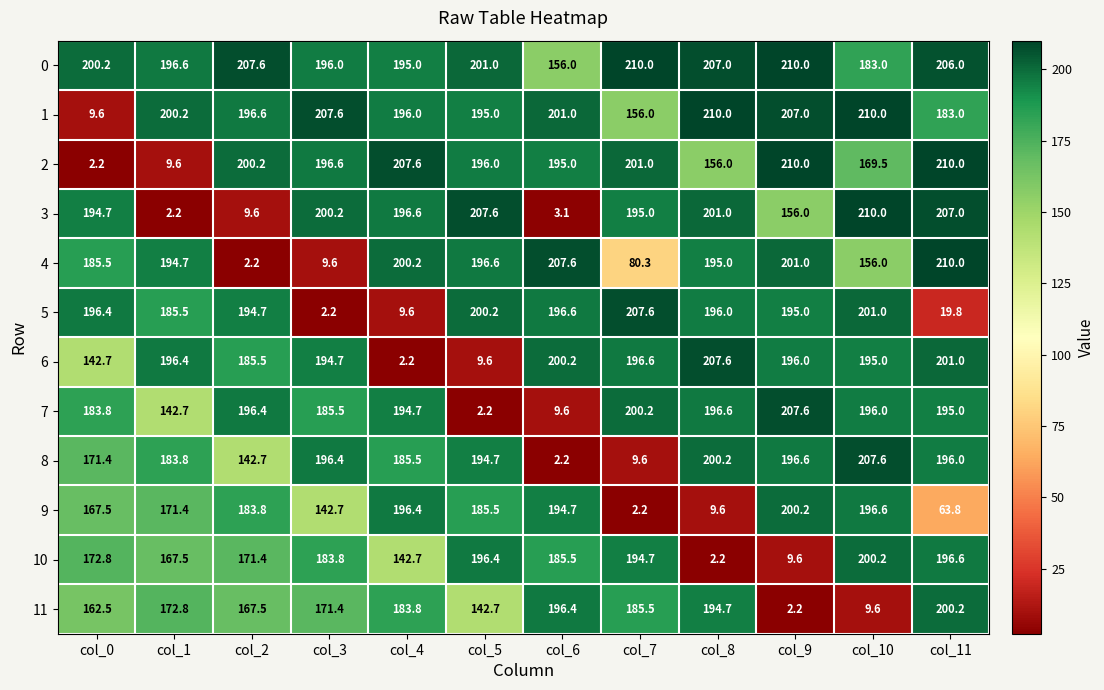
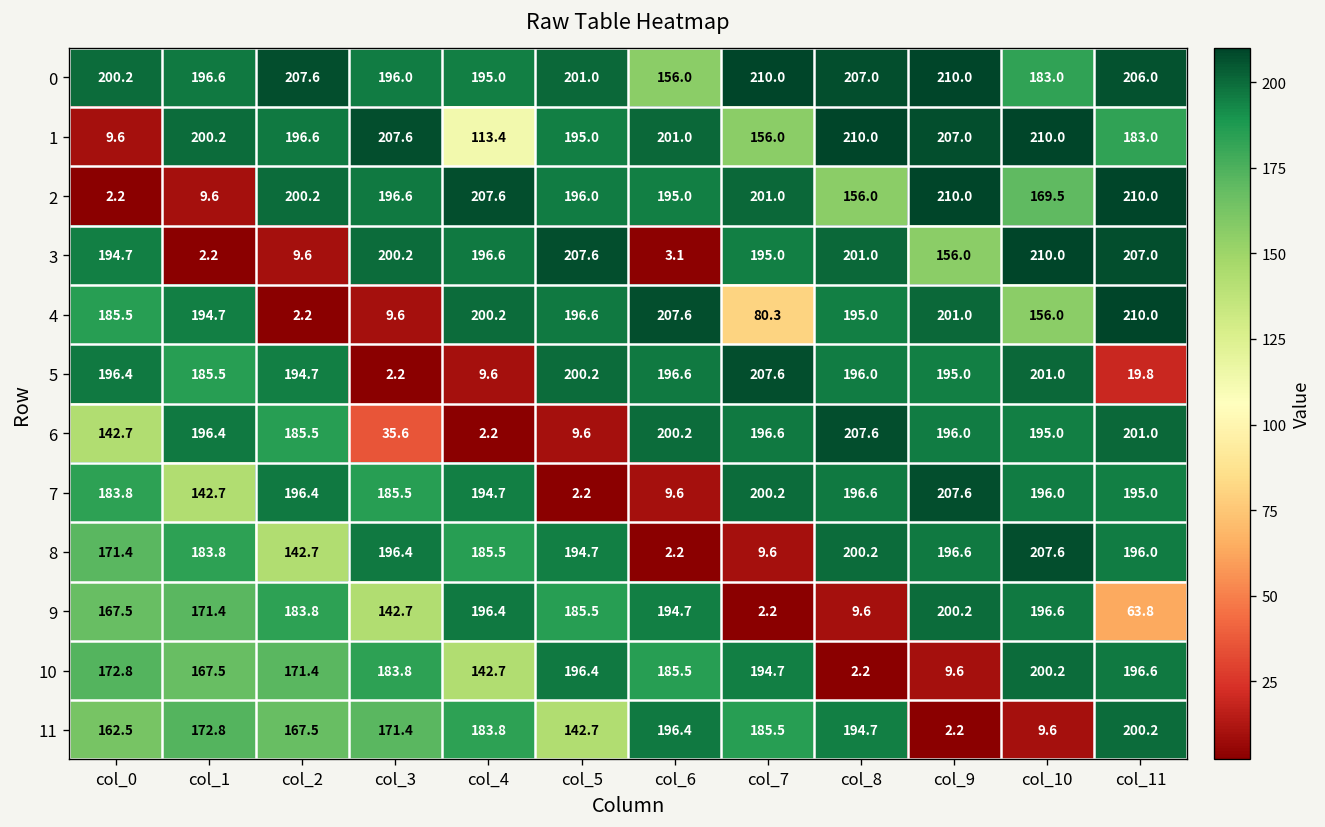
1, col_4: 196.0 -> 113.4
6, col_3: 194.7 -> 35.6
